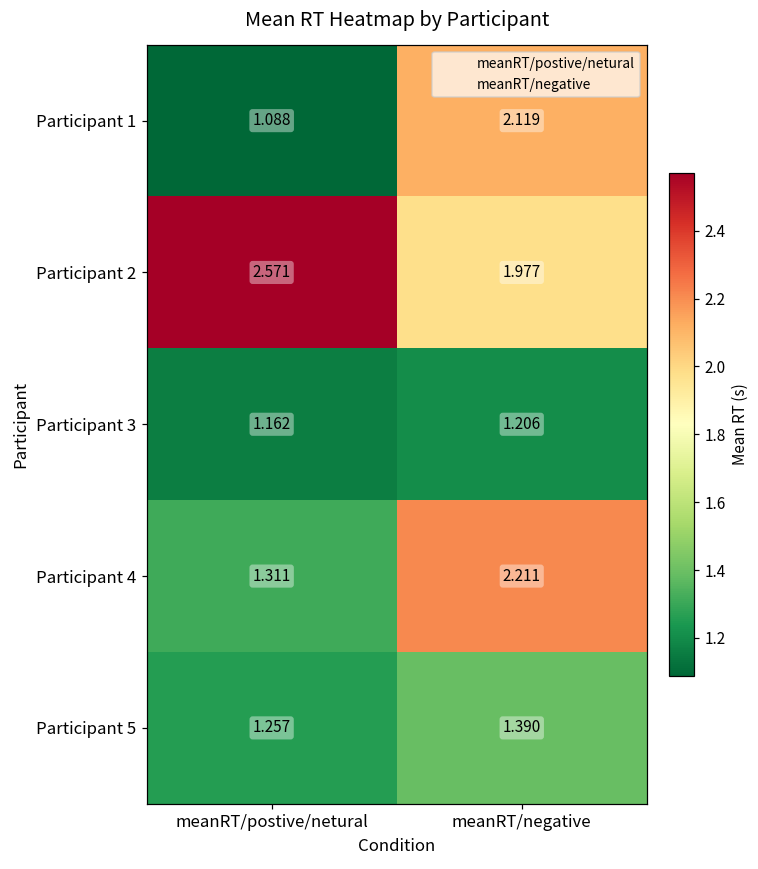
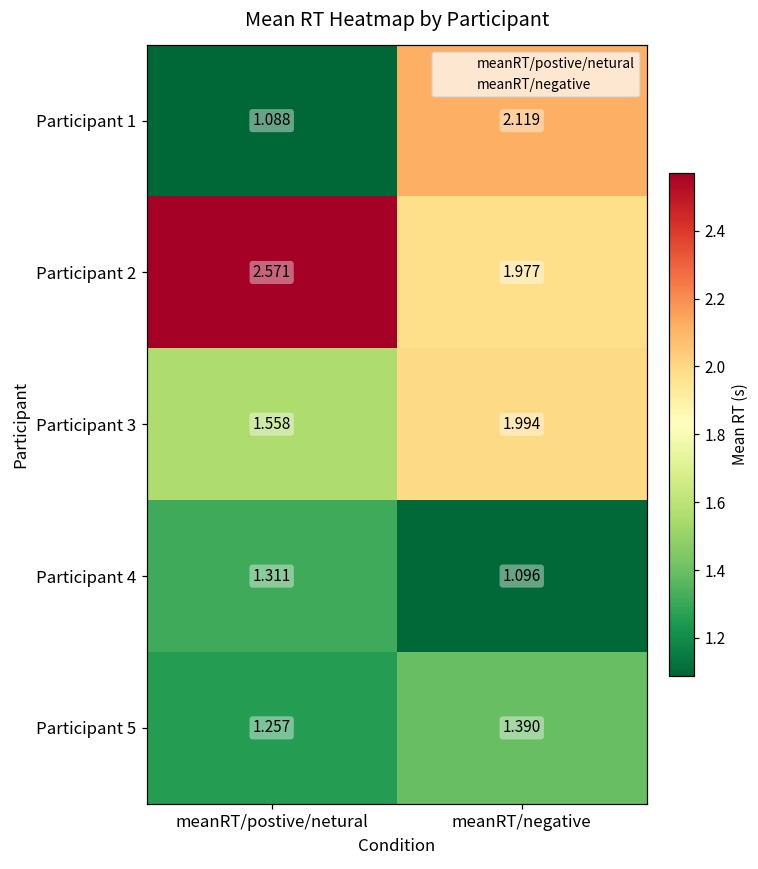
Participant 3, meanRT/postive/netural: 1.162 -> 1.558
Participant 3, meanRT/negative: 1.206 -> 1.994
Participant 4, meanRT/negative: 2.211 -> 1.096
